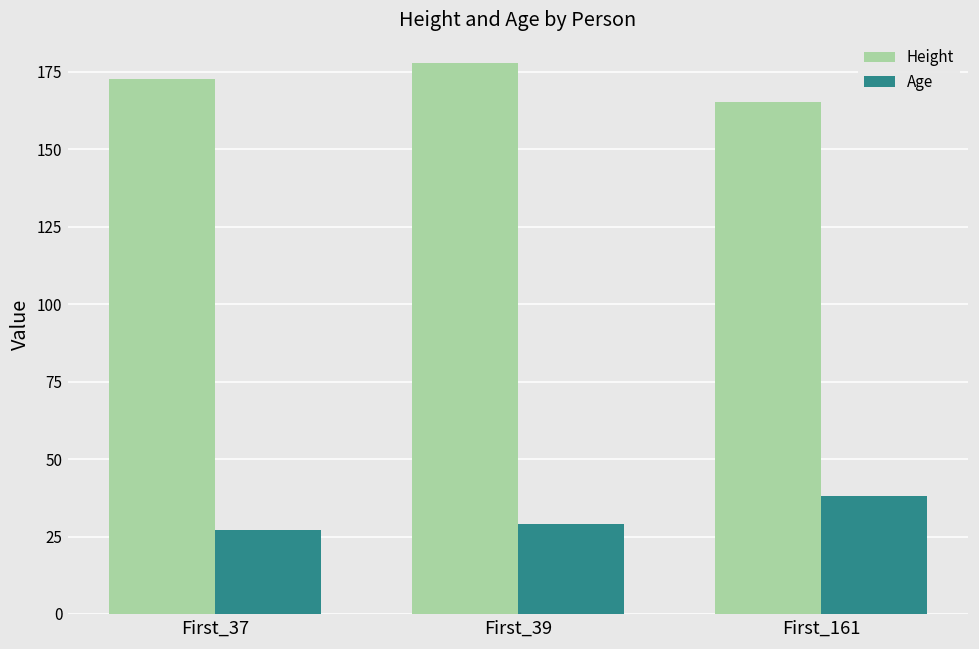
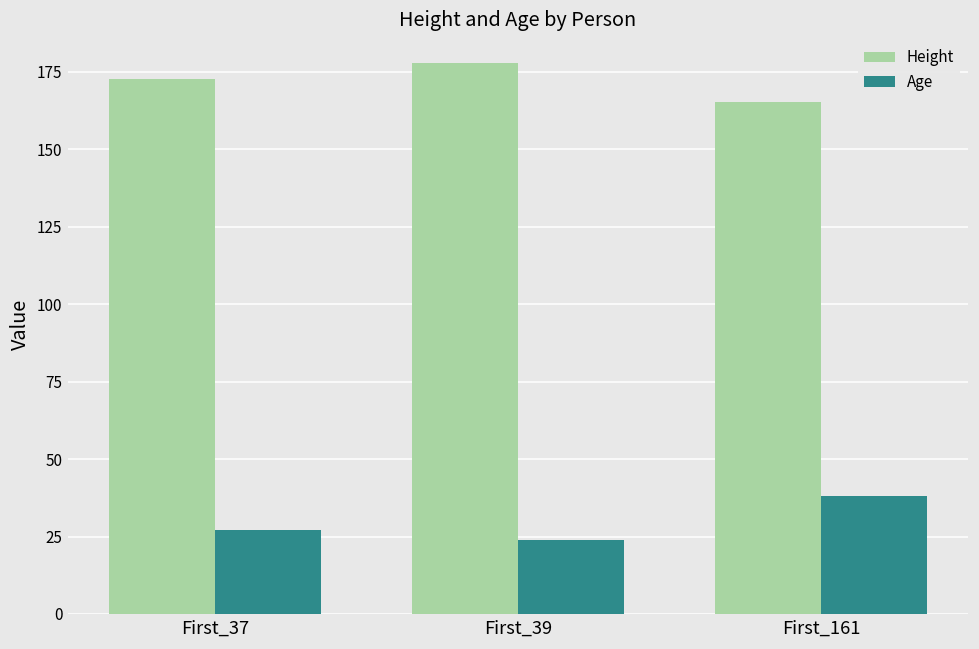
Age, First_39: 29 -> 24
